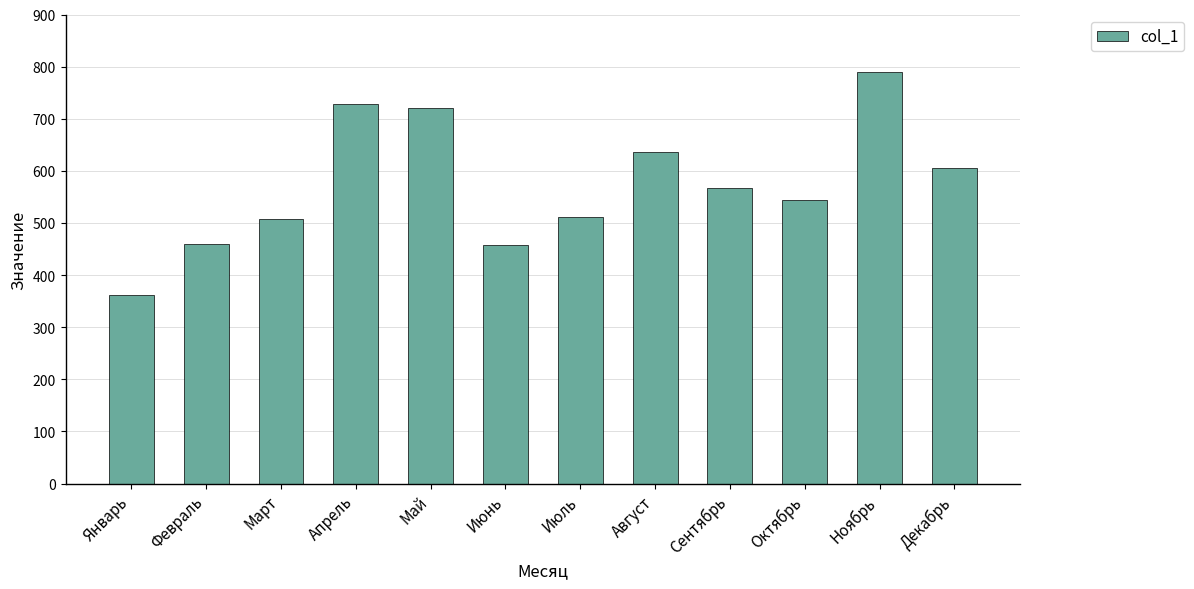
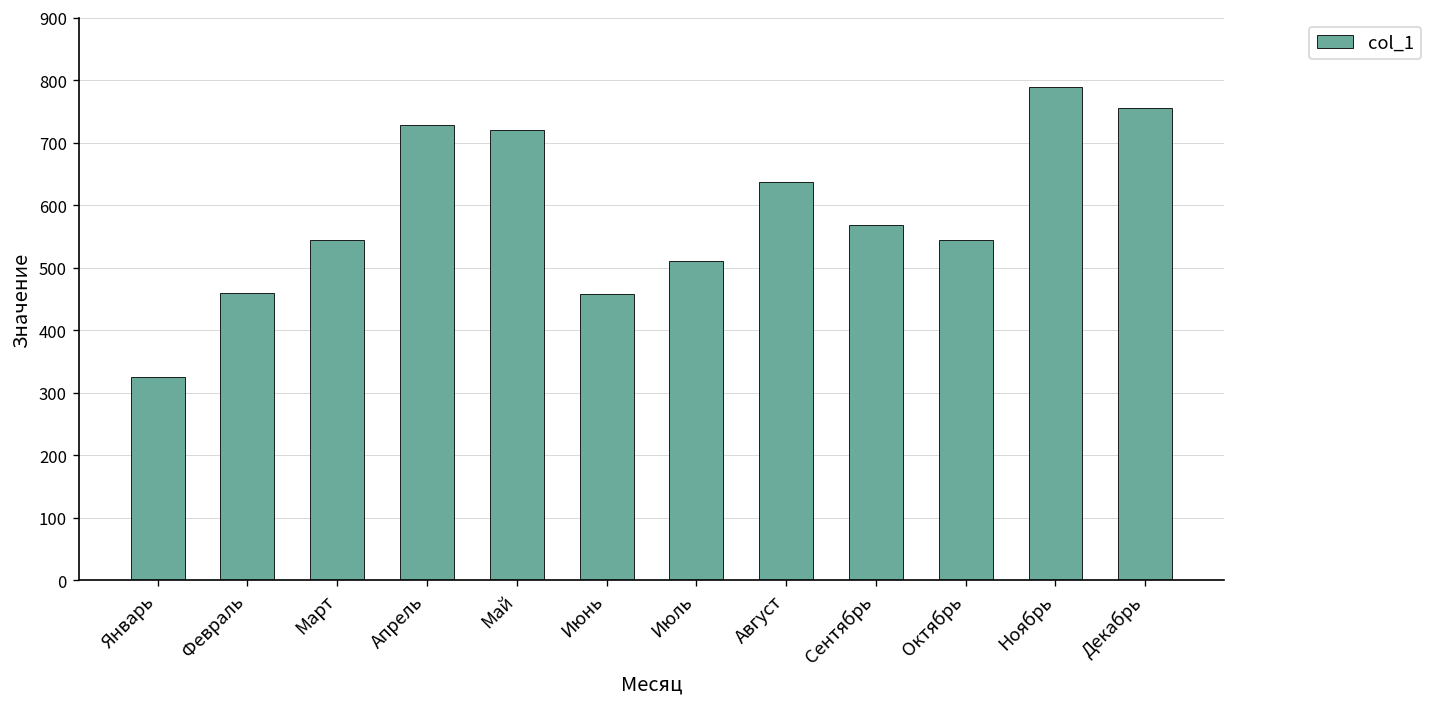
Январь: 360 -> 330
Март: 510 -> 540
Декабрь: 610 -> 760
